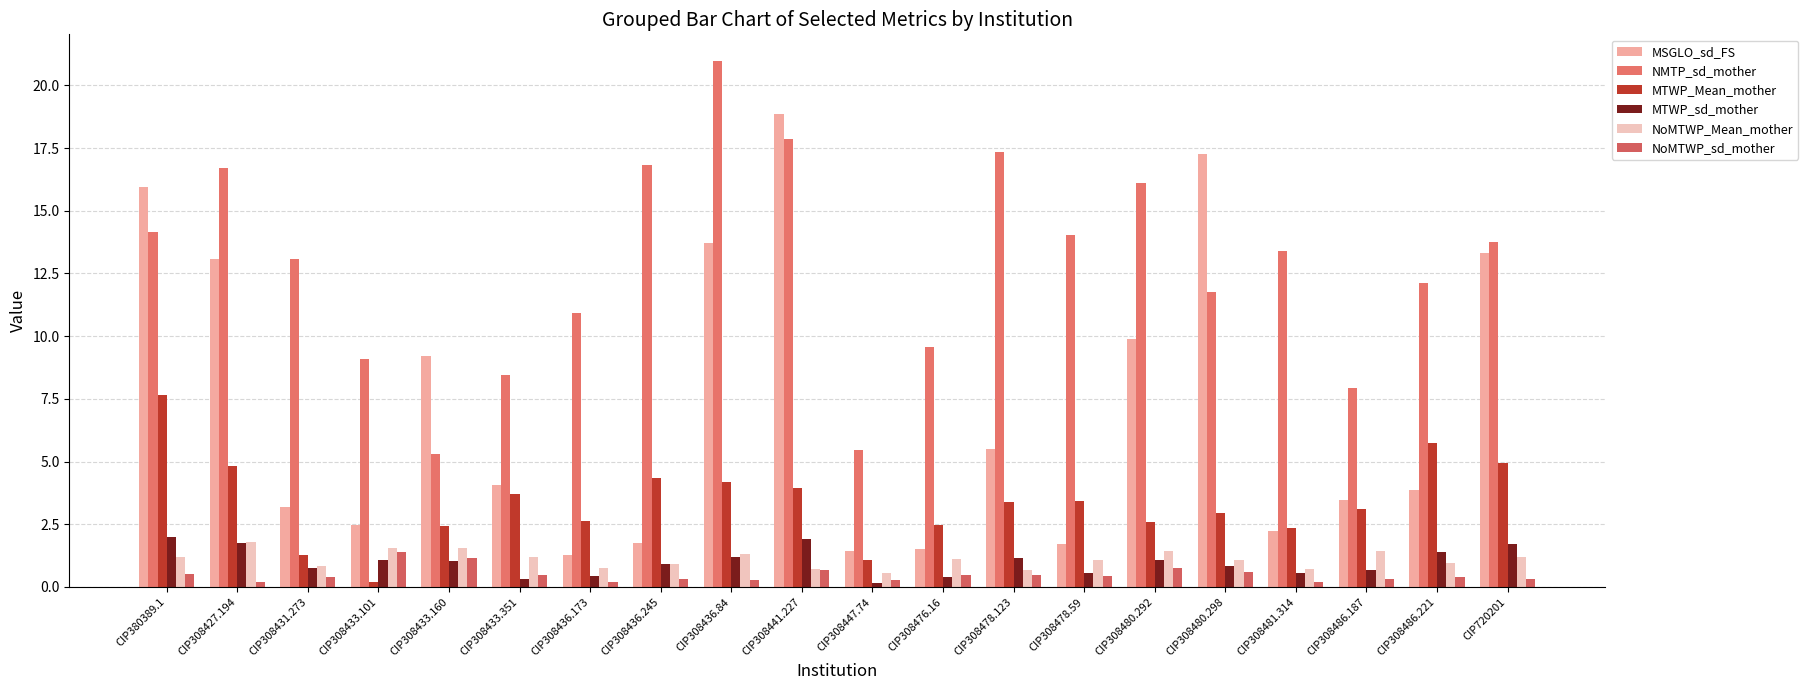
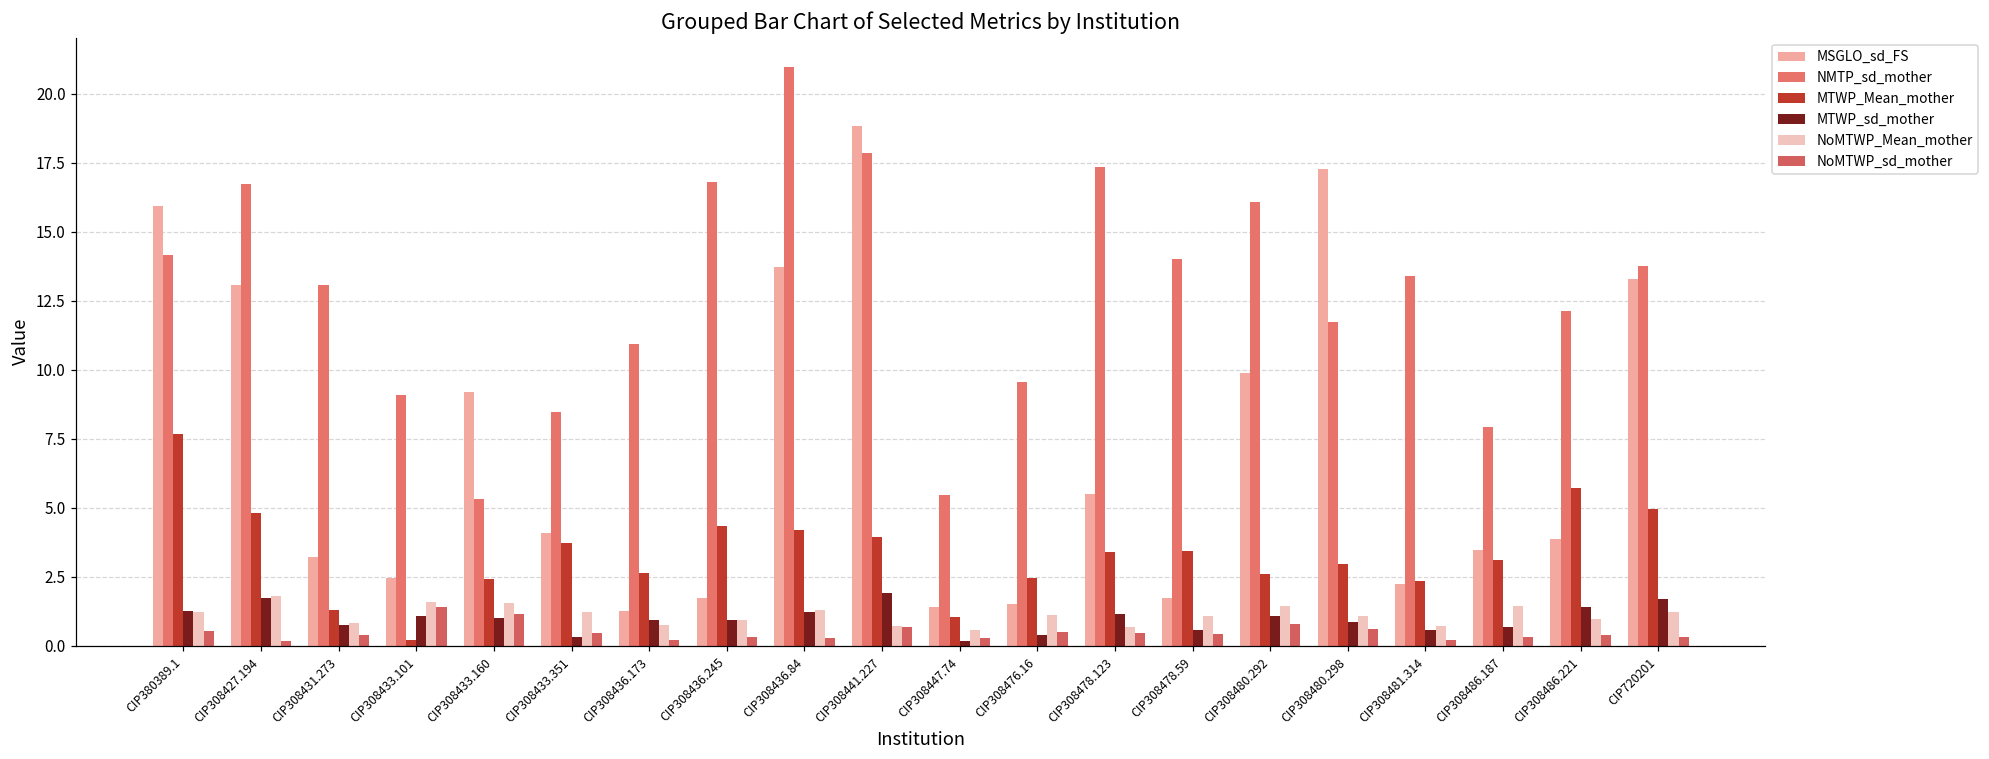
MTWP_sd_mother, CIP380389.1: 2.0 -> 1.3
MTWP_sd_mother, CIP308436.173: 0.4 -> 0.9
